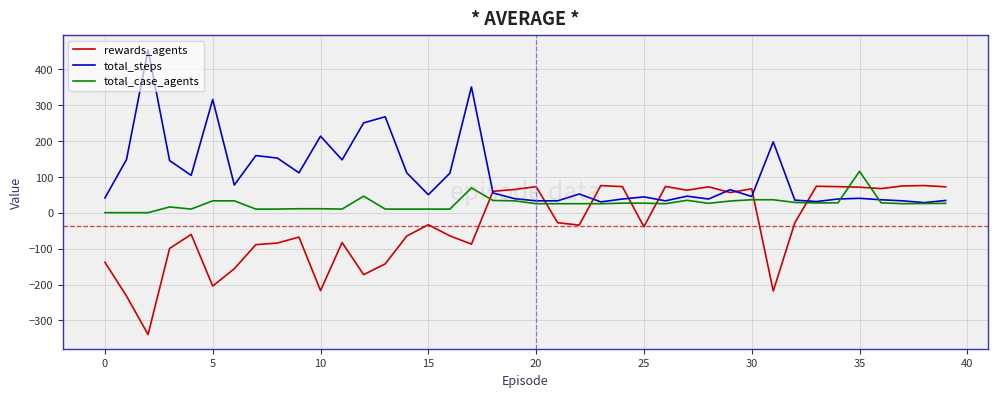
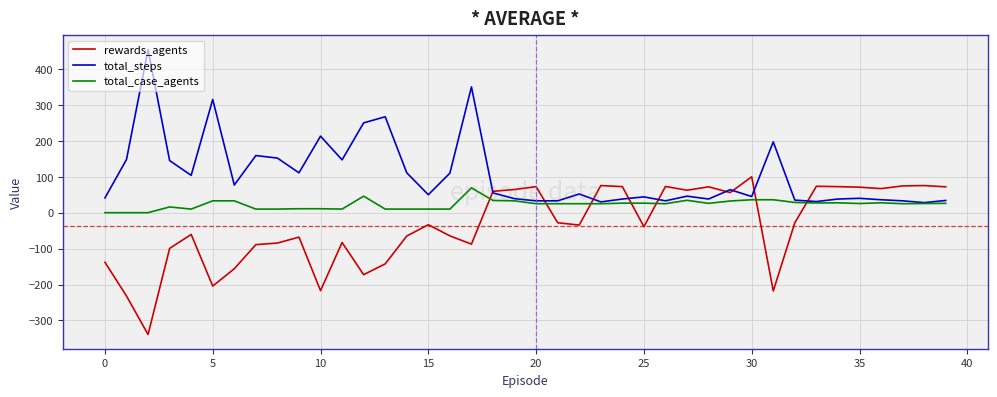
rewards_agents, 30: 70 -> 100
total_case_agents, 35: 120 -> 30
